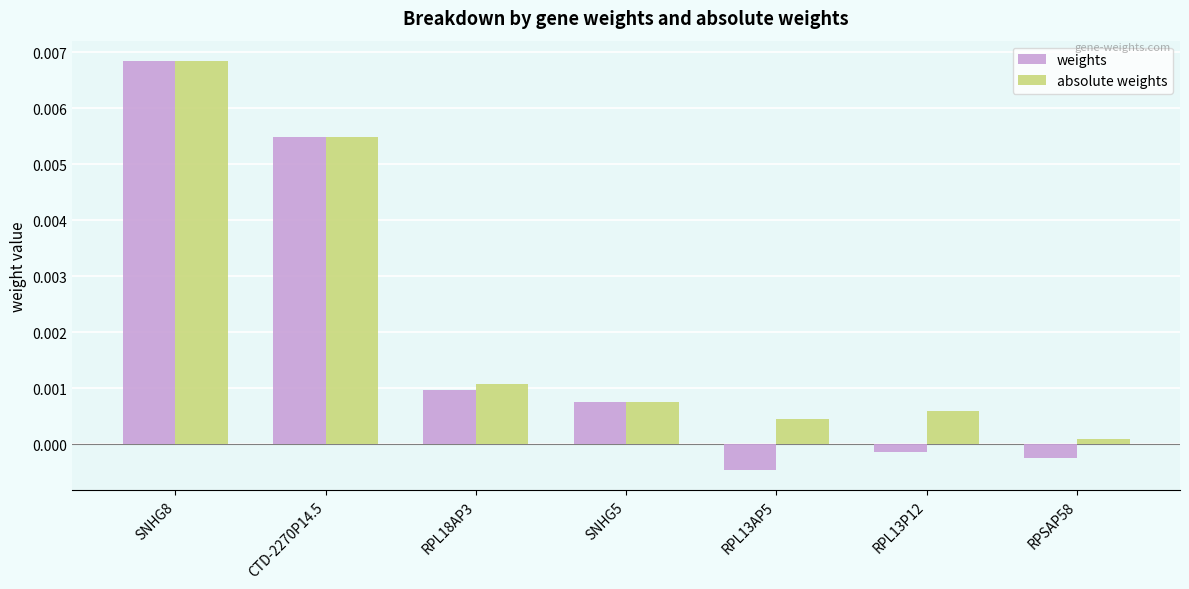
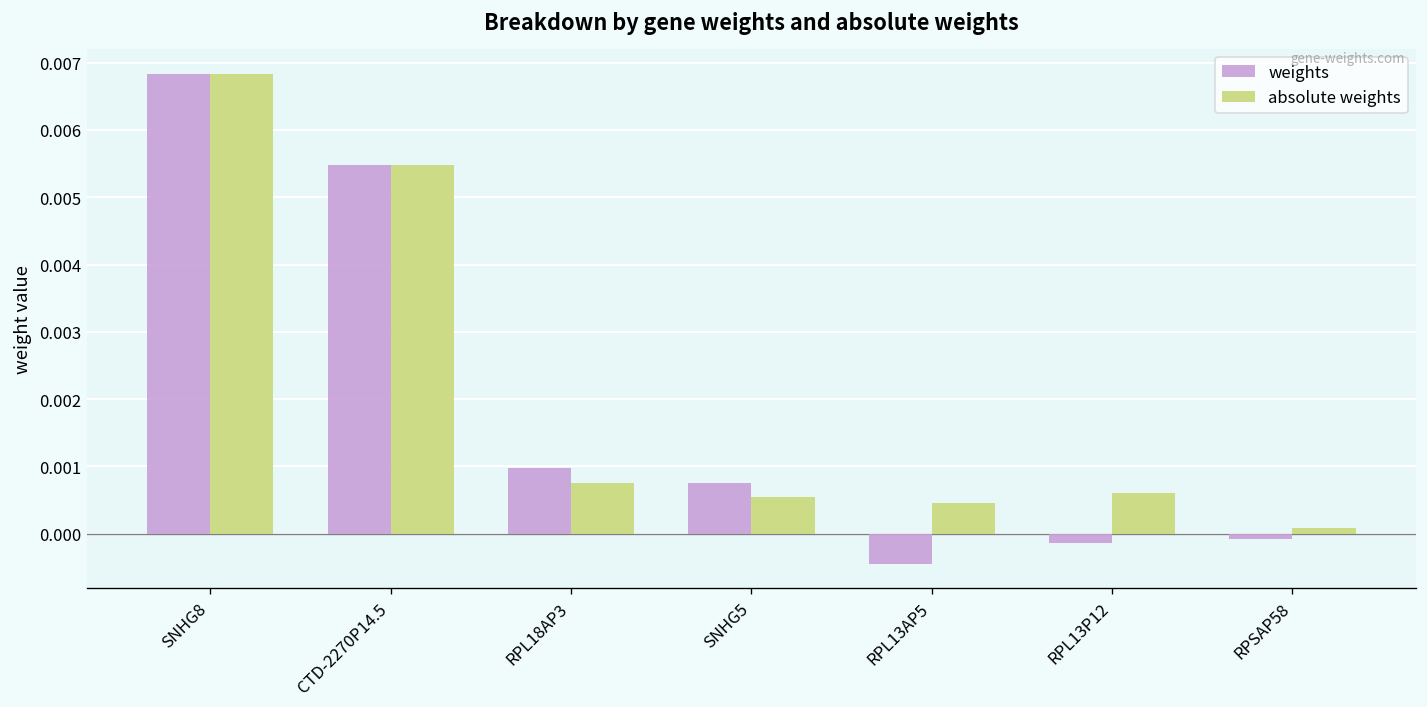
absolute weights, RPL18AP3: 0.0011 -> 0.0008
absolute weights, SNHG5: 0.0008 -> 0.0005
weights, RPSAP58: -0.0002 -> -0.0001
